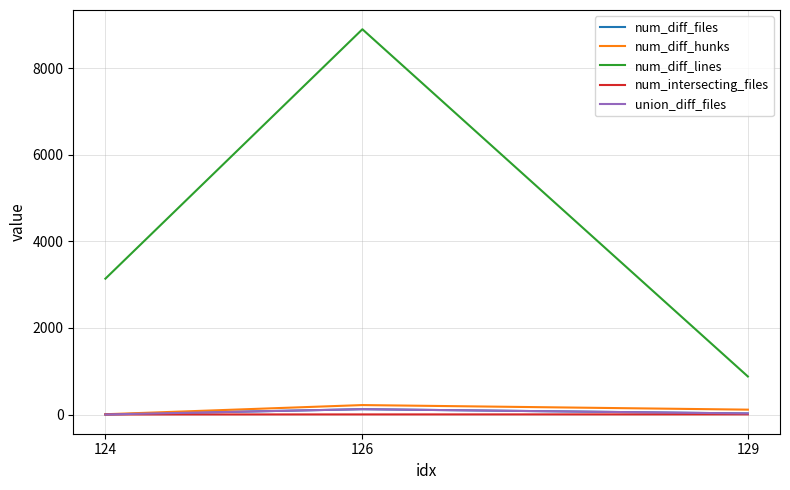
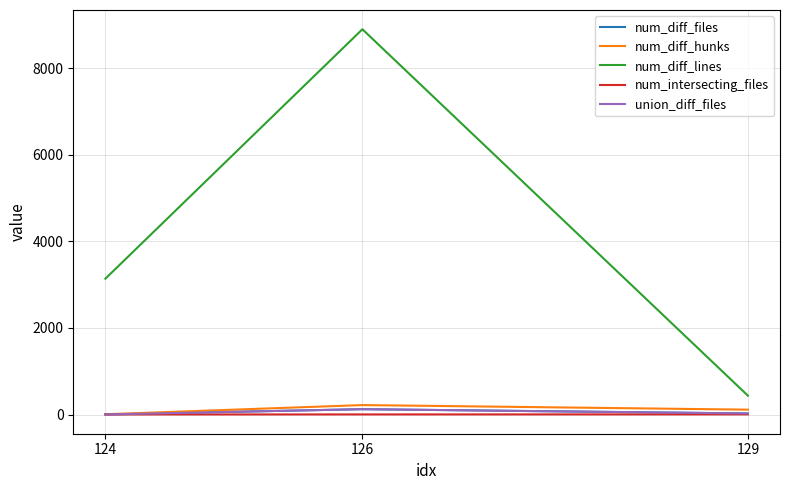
num_diff_lines, 129: 900 -> 400
